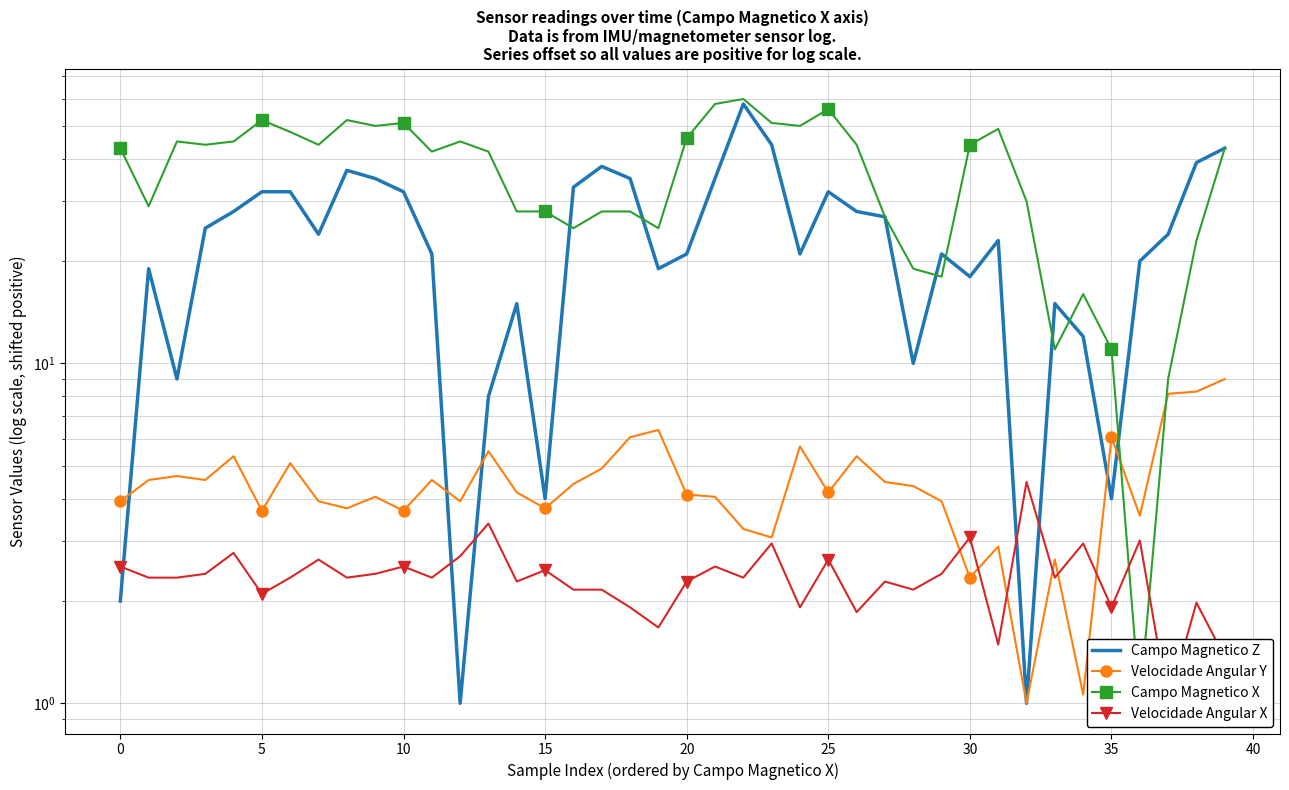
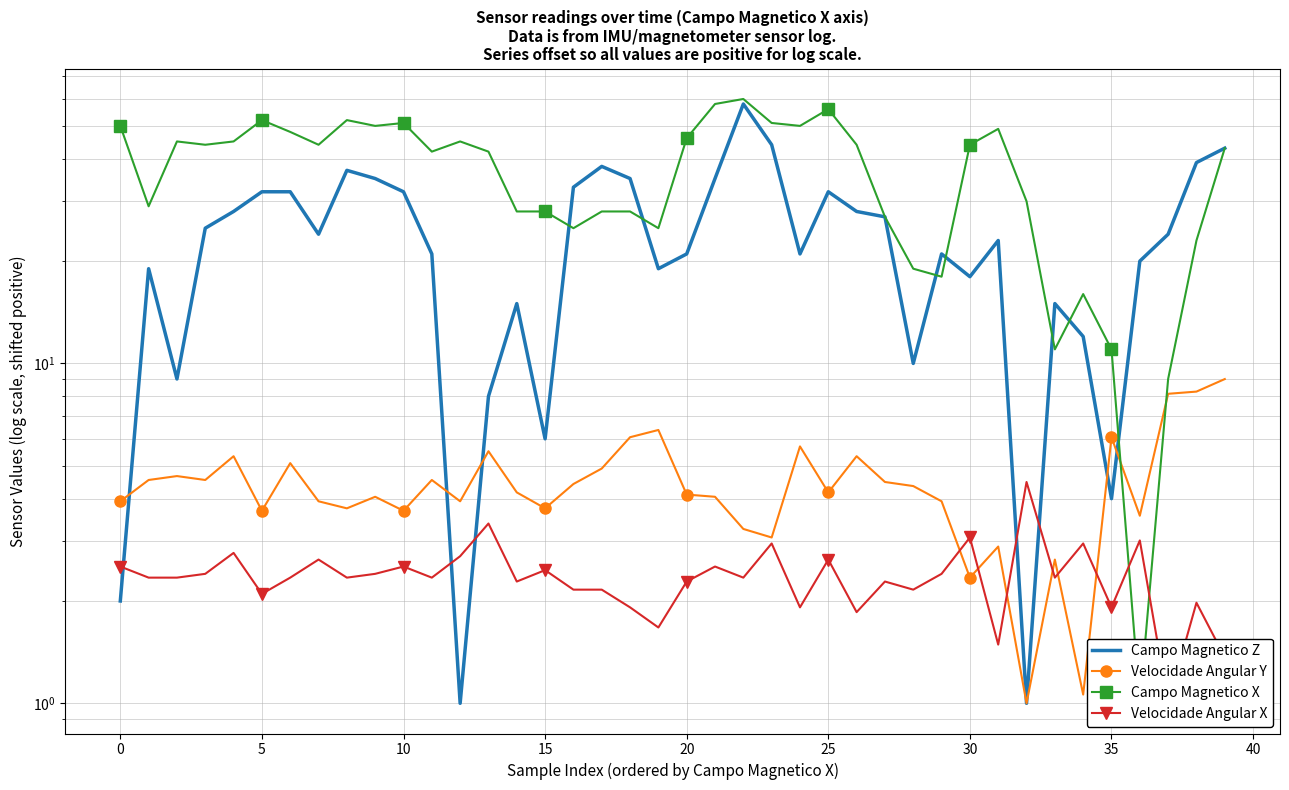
Campo Magnetico X, 0: 43 -> 50
Campo Magnetico Z, 15: 4.0 -> 6.0
